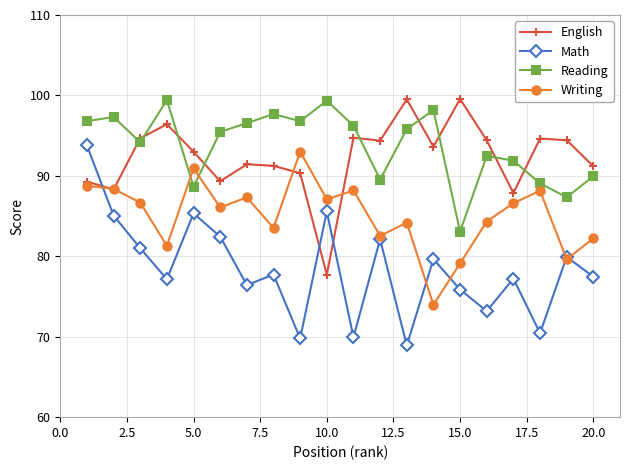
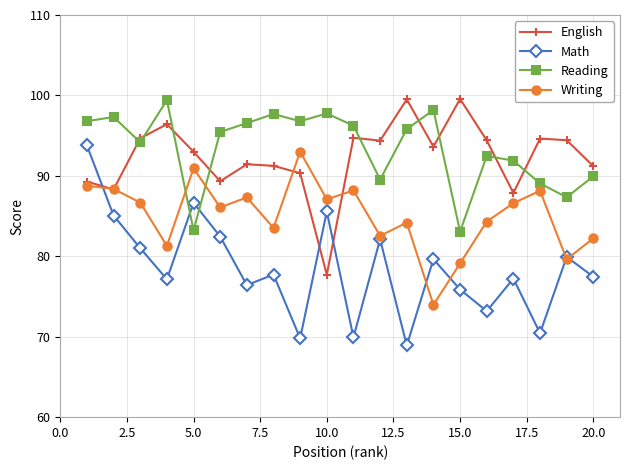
Math, 5.0: 85 -> 87
Reading, 5.0: 89 -> 83
Reading, 10.0: 99 -> 98
